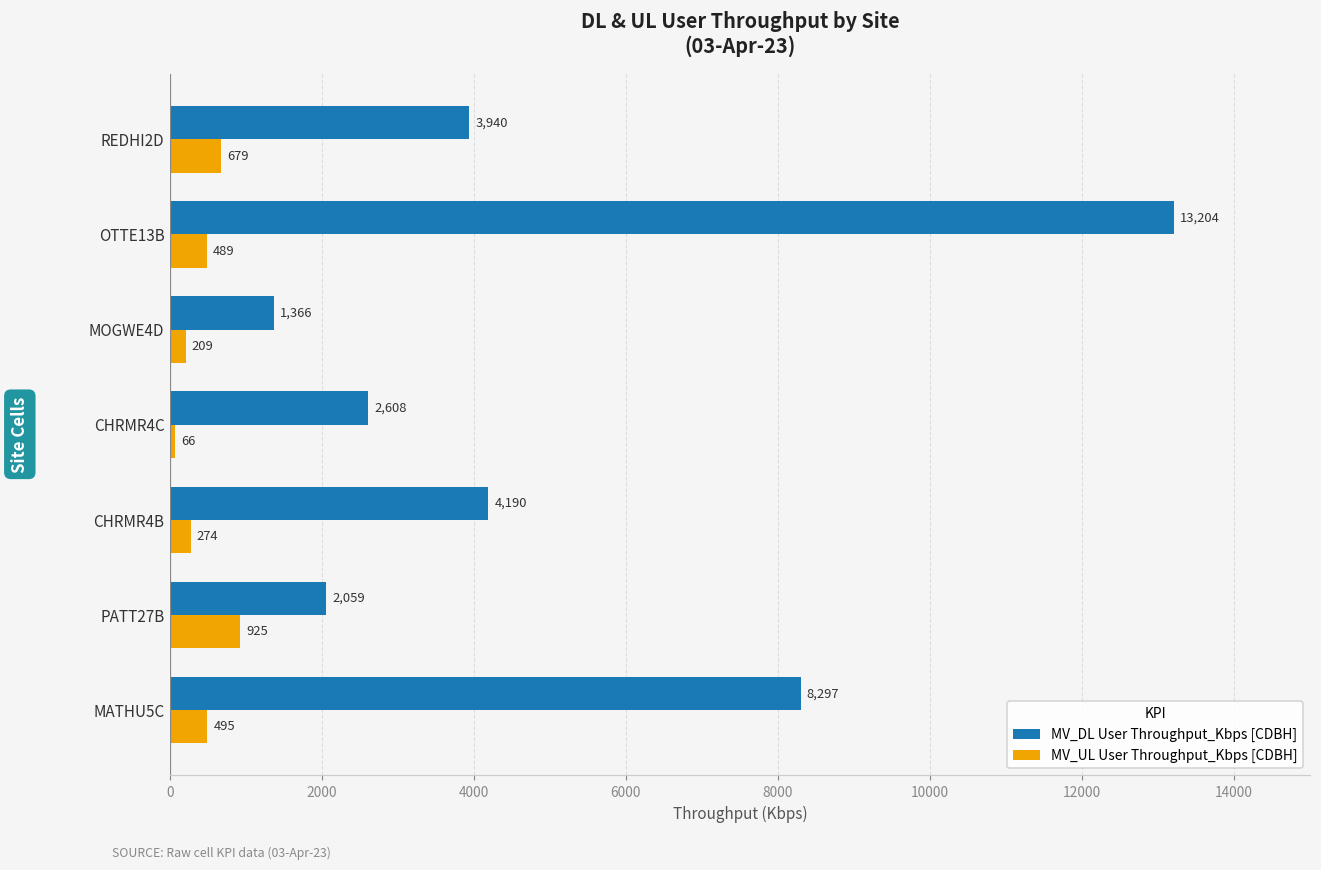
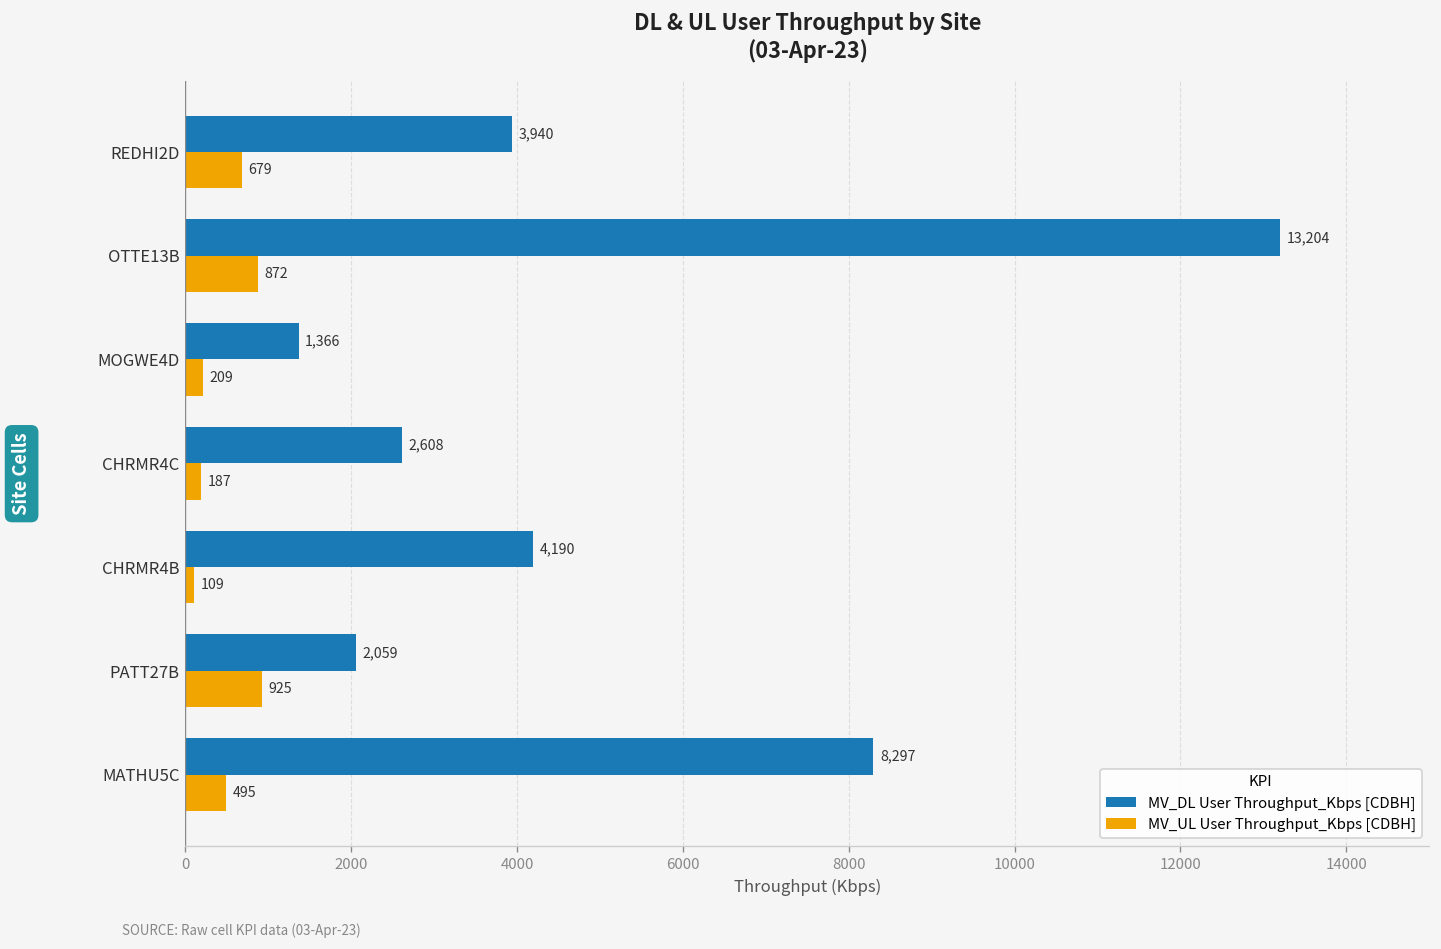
MV_UL User Throughput_Kbps [CDBH], OTTE13B: 489 -> 872
MV_UL User Throughput_Kbps [CDBH], CHRMR4C: 66 -> 187
MV_UL User Throughput_Kbps [CDBH], CHRMR4B: 274 -> 109
